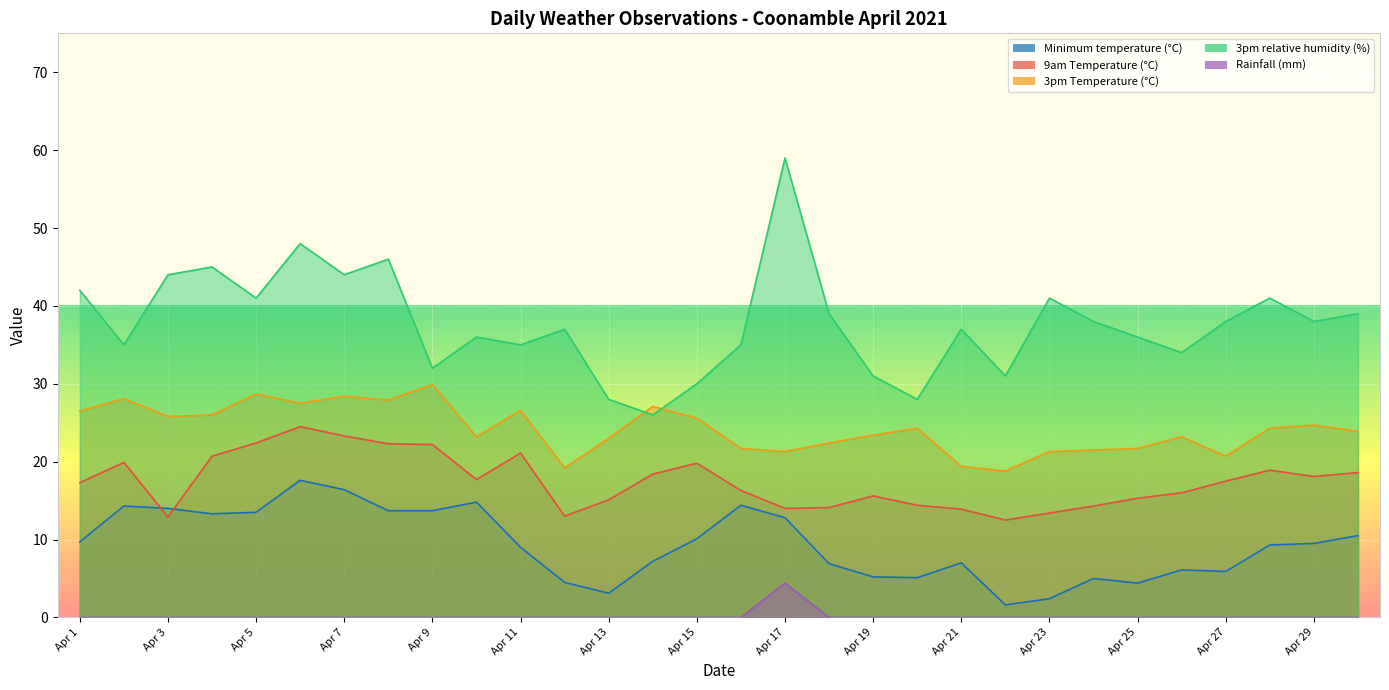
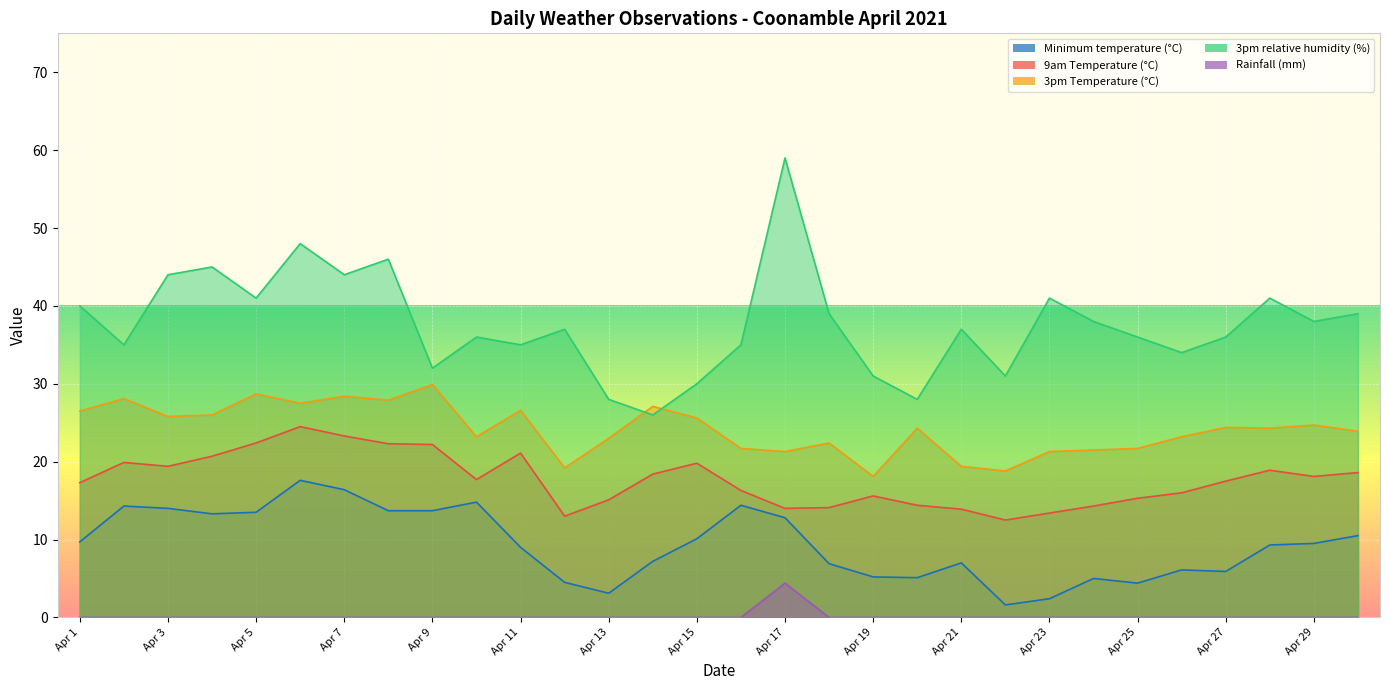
3pm relative humidity (%), Apr 1: 42 -> 40
9am Temperature (°C), Apr 3: 13 -> 19
3pm Temperature (°C), Apr 19: 23 -> 18
3pm Temperature (°C), Apr 27: 21 -> 24
3pm relative humidity (%), Apr 27: 38 -> 36
